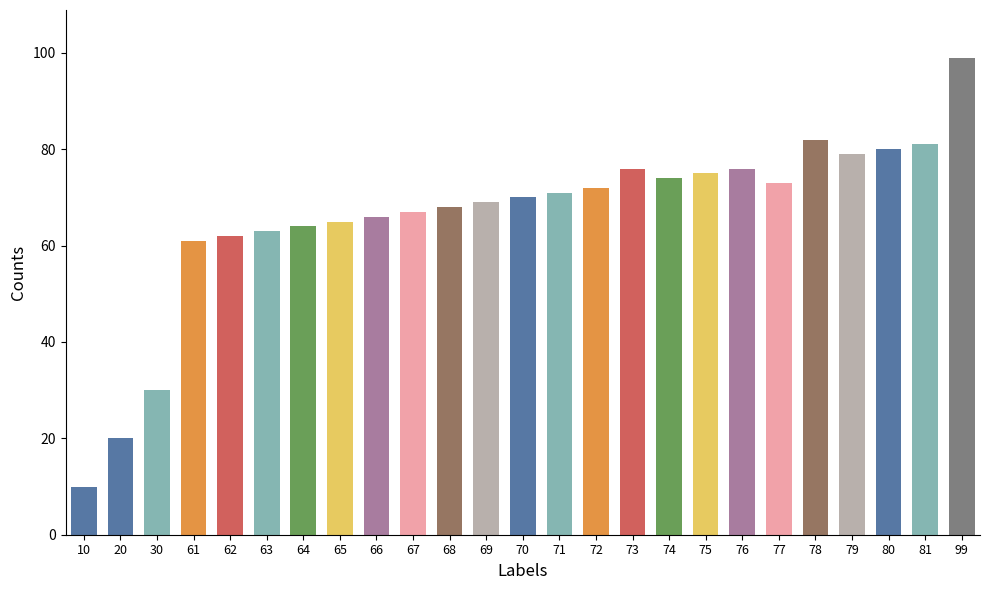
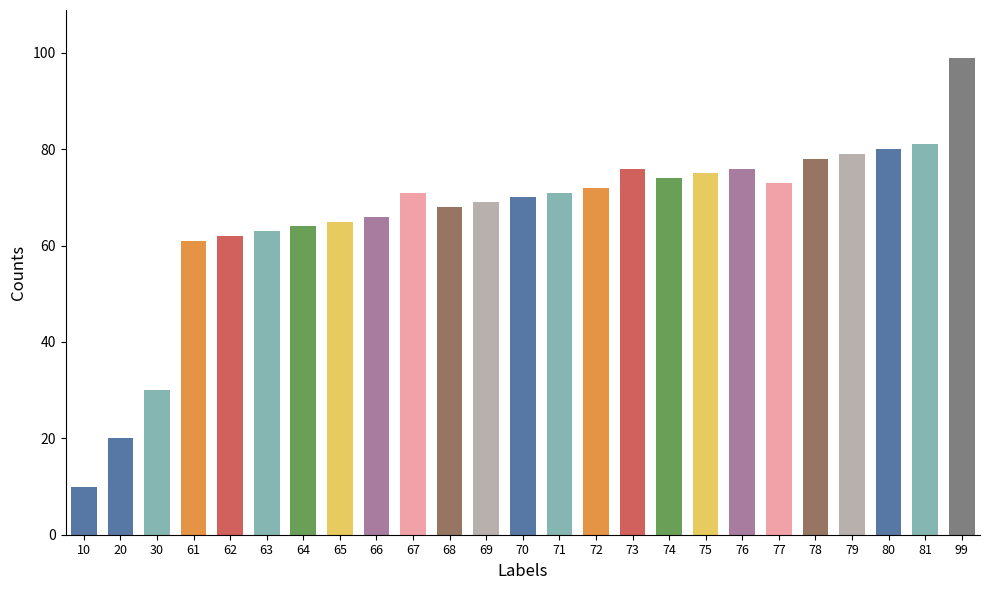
67: 67 -> 71
78: 82 -> 78
